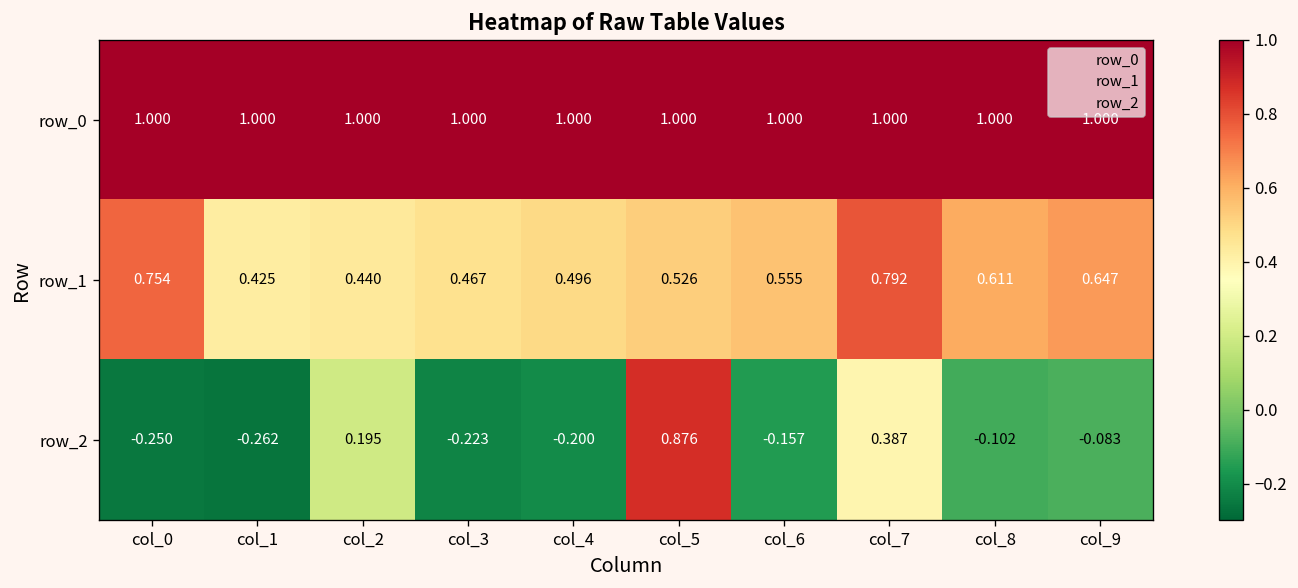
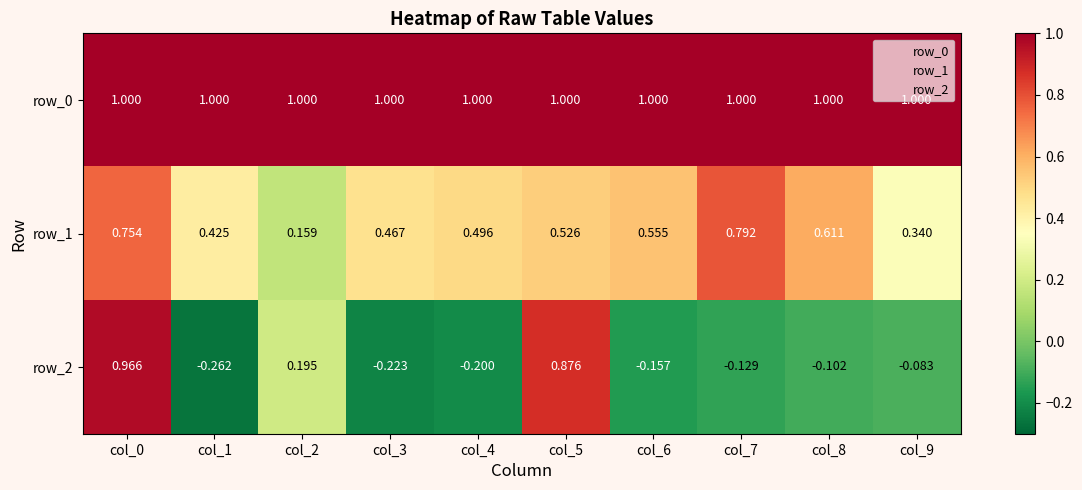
row_1, col_2: 0.440 -> 0.159
row_1, col_9: 0.647 -> 0.340
row_2, col_0: -0.250 -> 0.966
row_2, col_7: 0.387 -> -0.129
